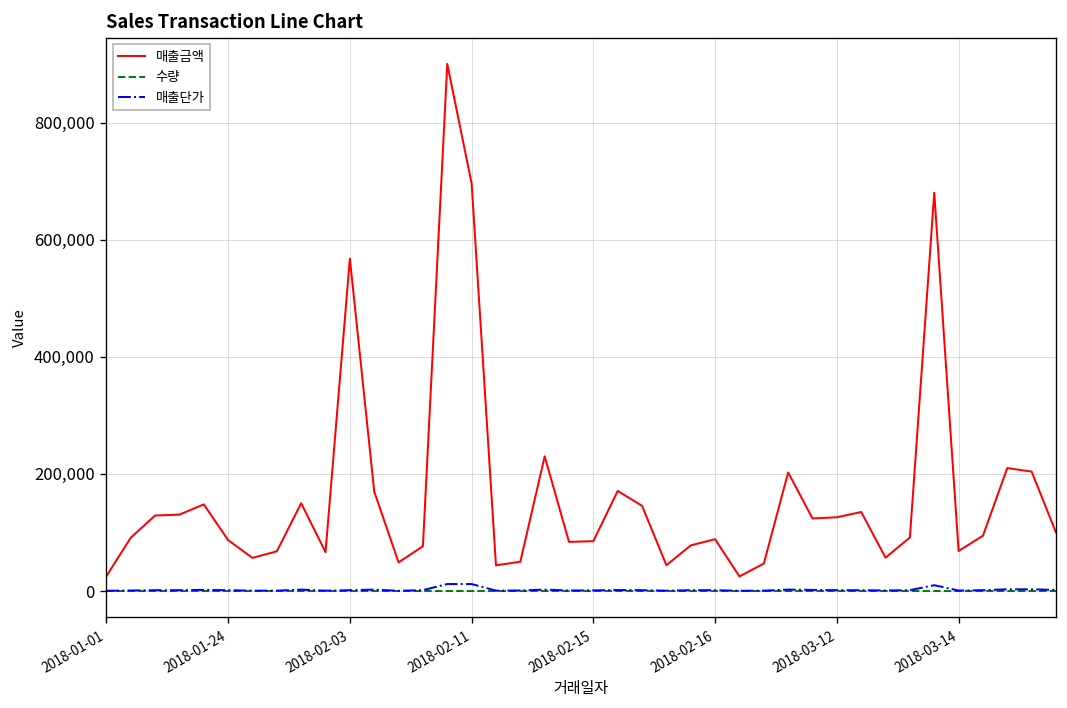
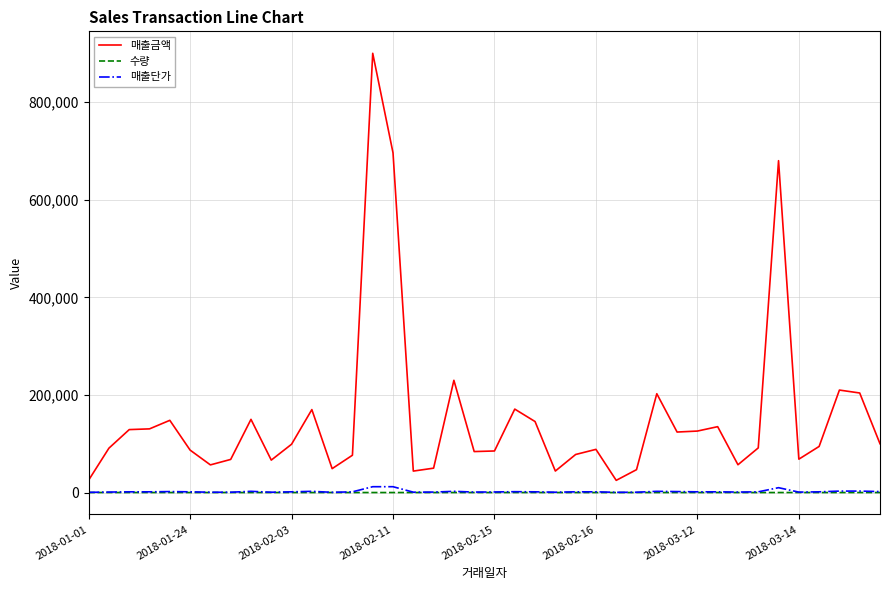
매출금액, 2018-02-03: 570,000 -> 100,000
